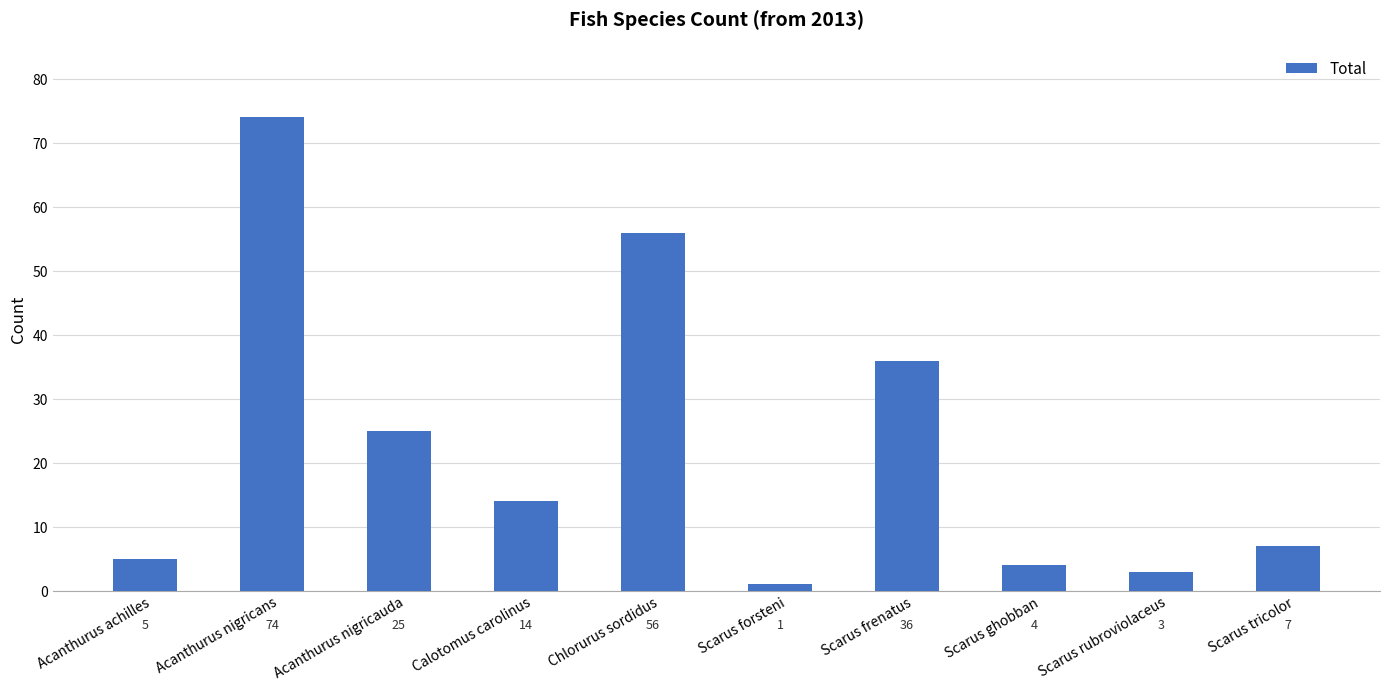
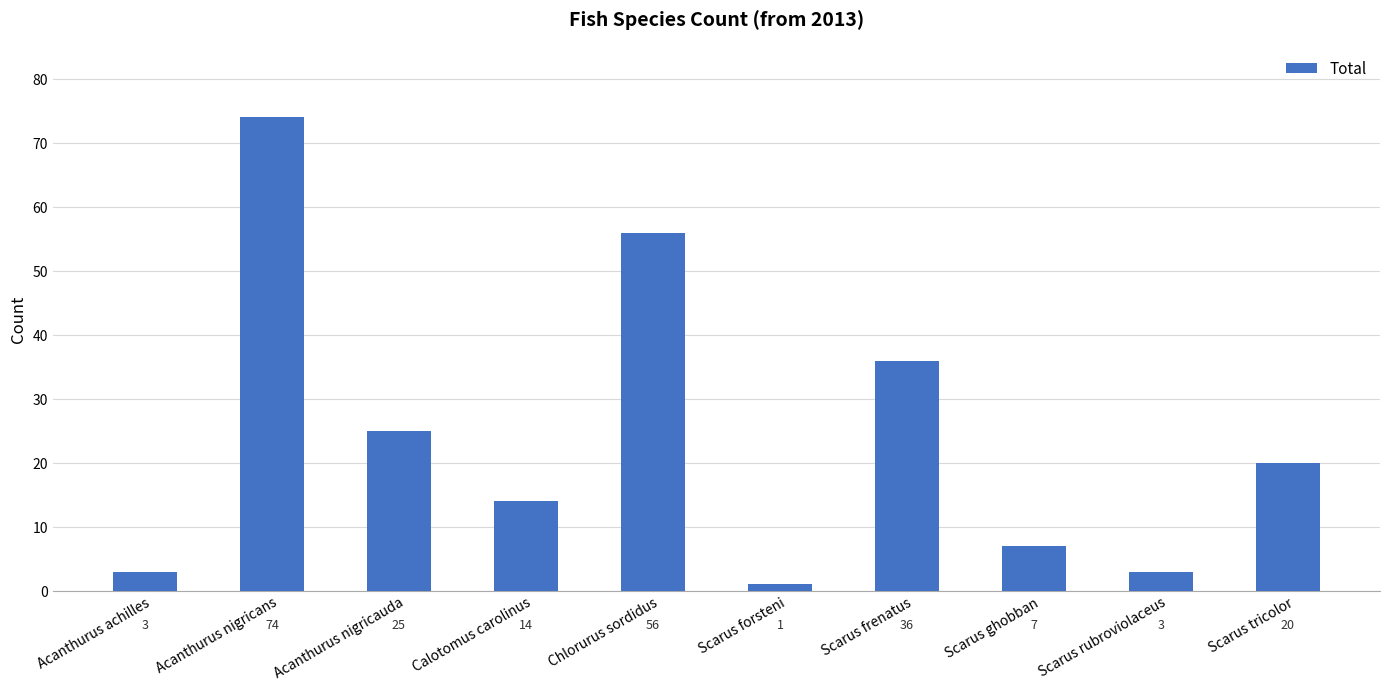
Acanthurus achilles: 5 -> 3
Scarus ghobban: 4 -> 7
Scarus tricolor: 7 -> 20
